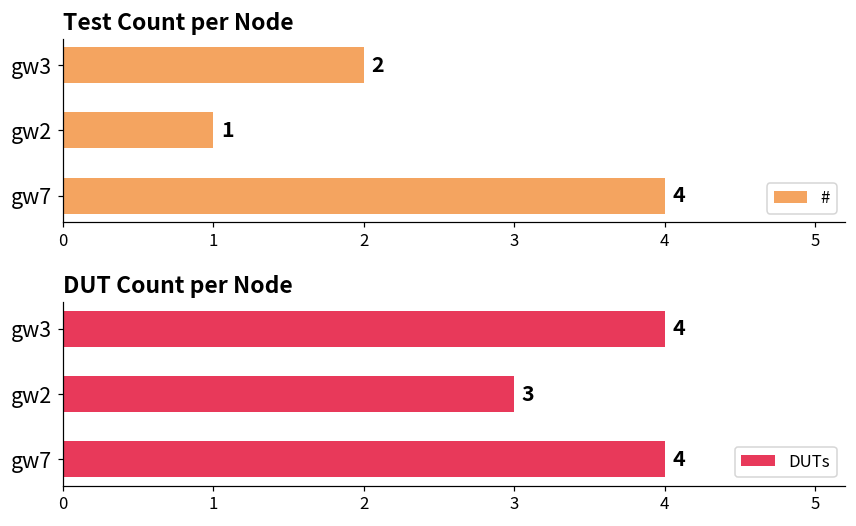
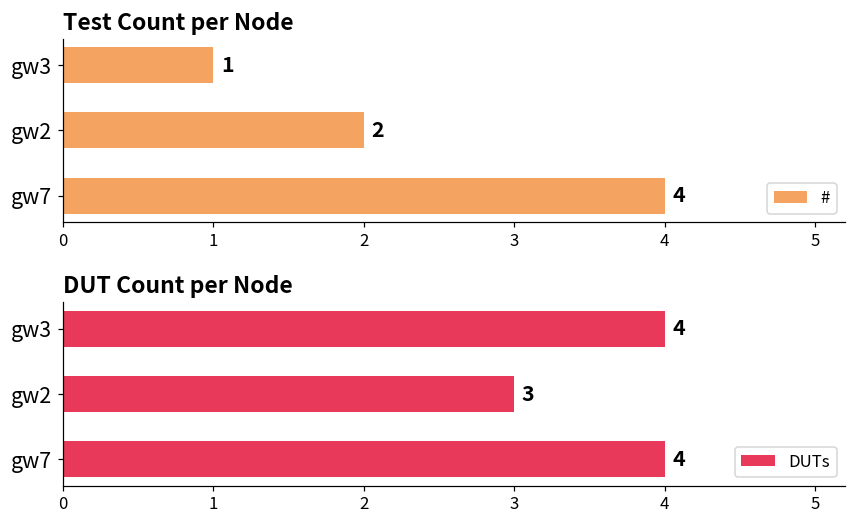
Test Count per Node, gw3: 2 -> 1
Test Count per Node, gw2: 1 -> 2
